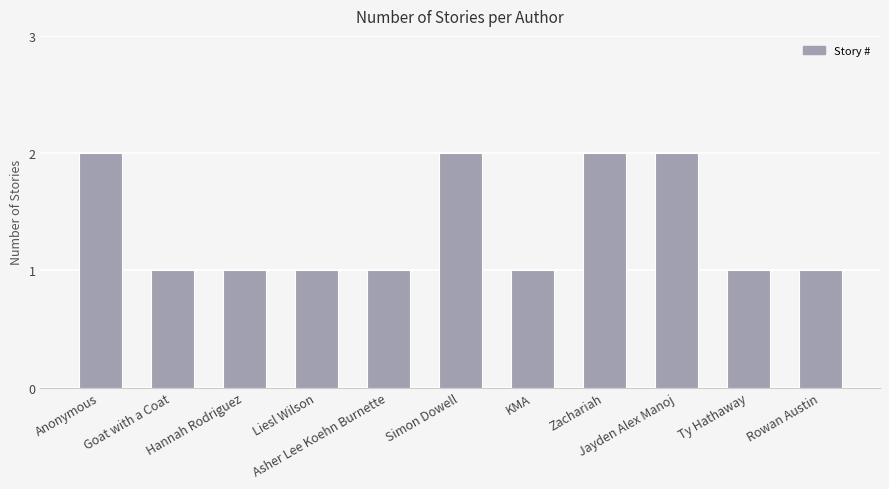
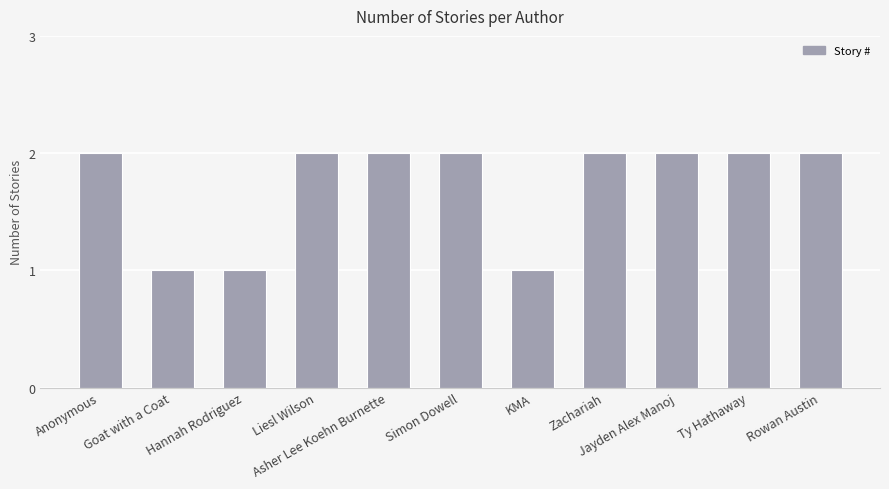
Liesl Wilson: 1 -> 2
Asher Lee Koehn Burnette: 1 -> 2
Ty Hathaway: 1 -> 2
Rowan Austin: 1 -> 2
